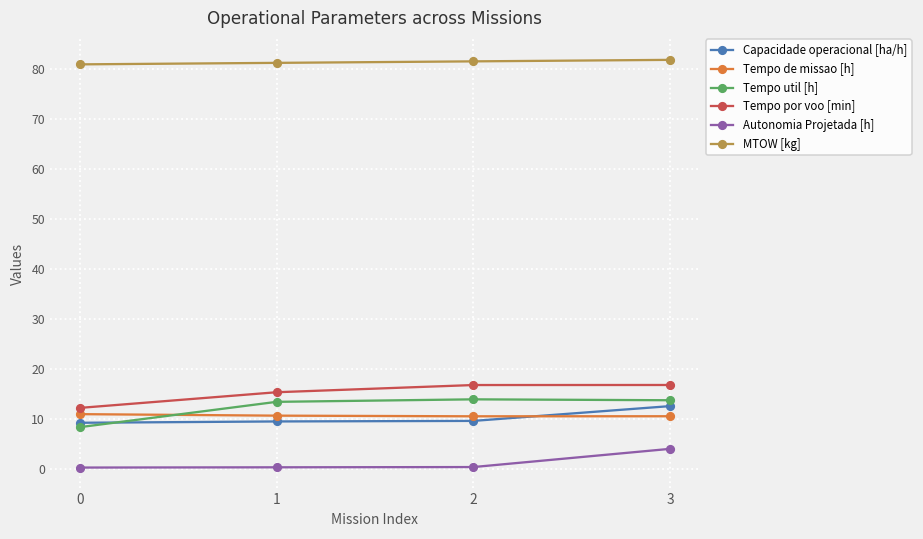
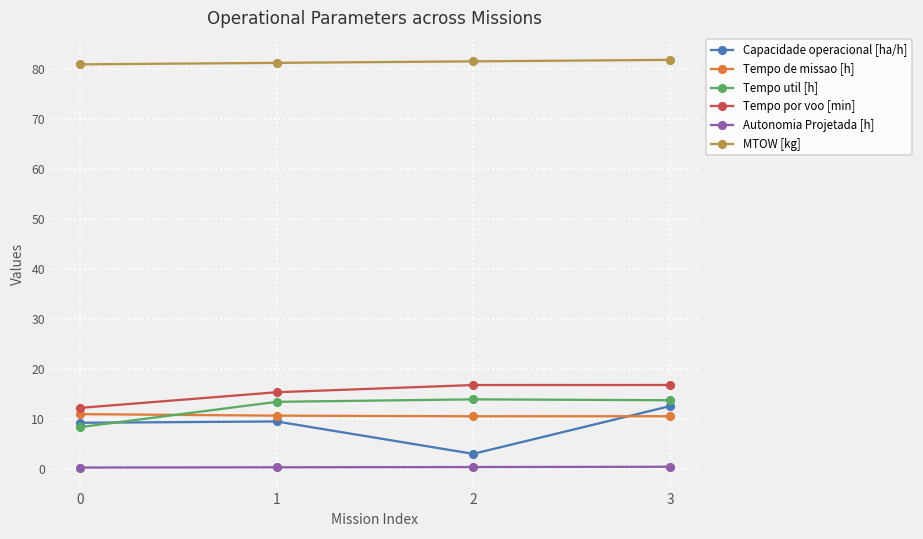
Capacidade operacional [ha/h], 2: 10 -> 3
Autonomia Projetada [h], 3: 4 -> 0
